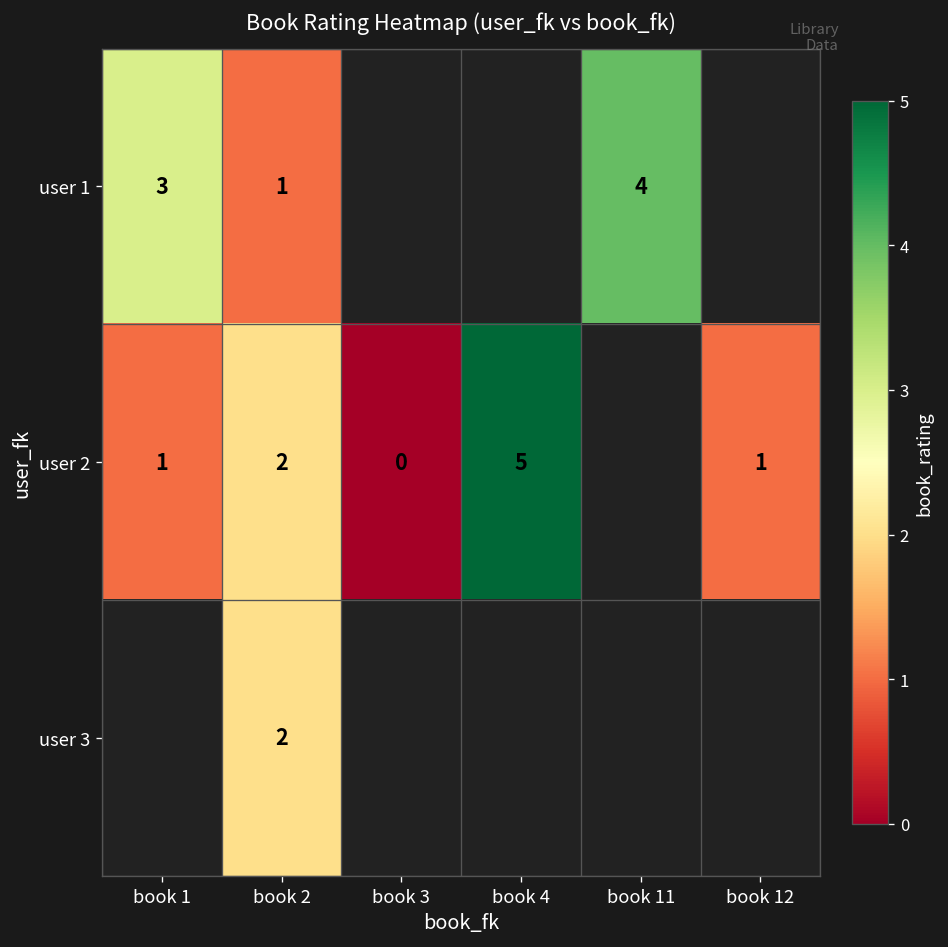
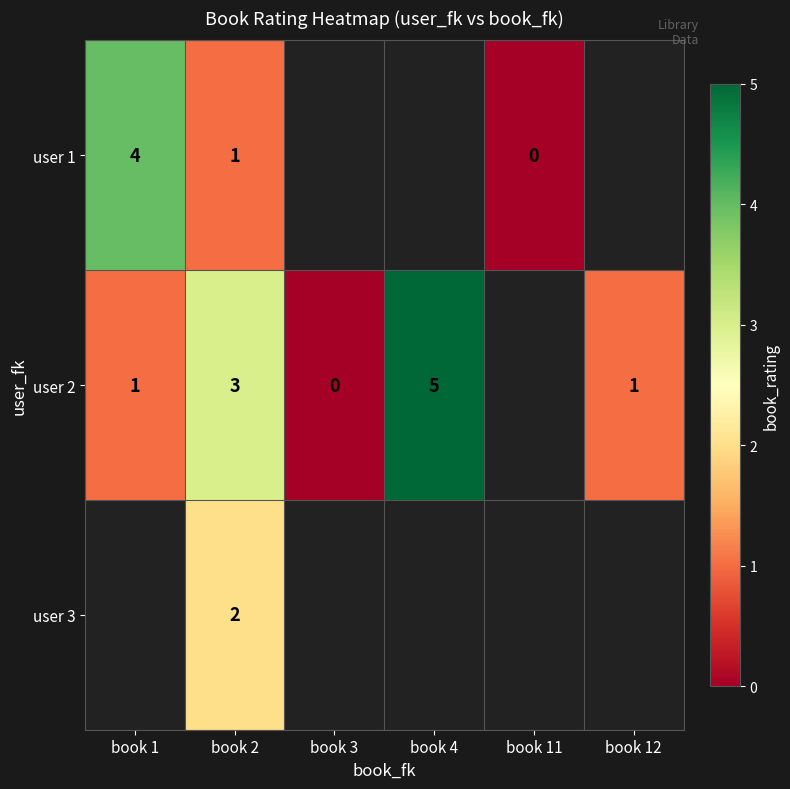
user 1, book 1: 3 -> 4
user 1, book 11: 4 -> 0
user 2, book 2: 2 -> 3
